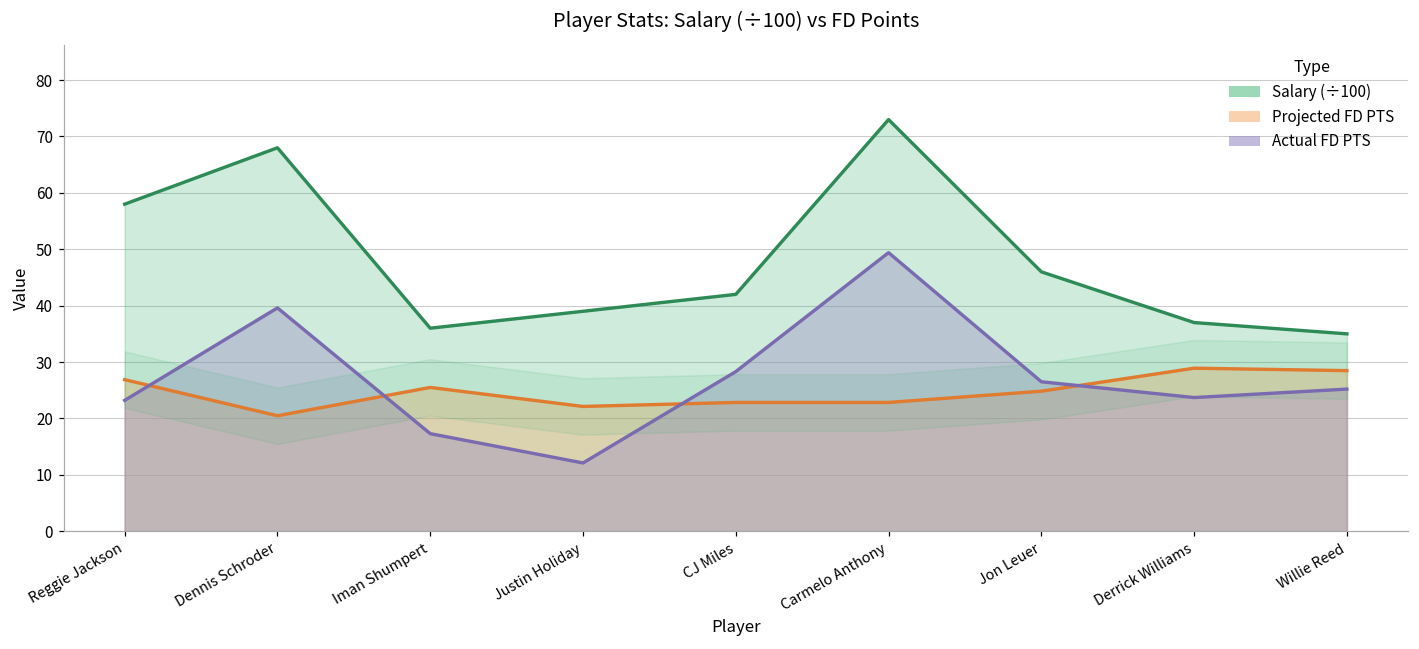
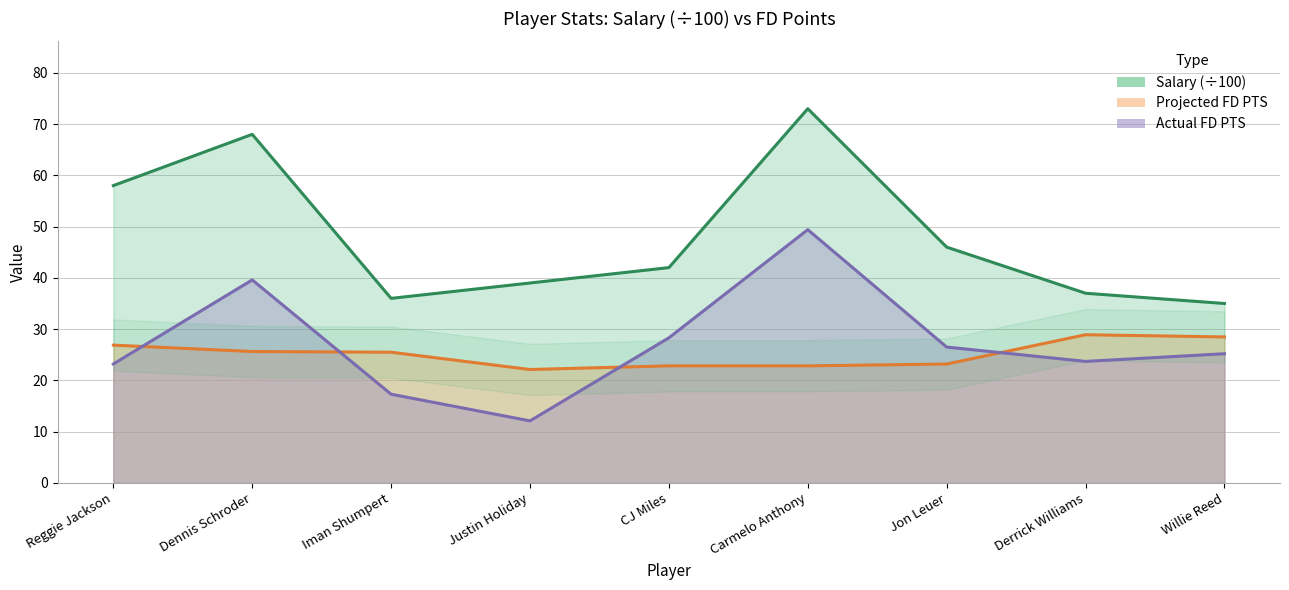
Projected FD PTS, Dennis Schroder: 20 -> 26
Projected FD PTS, Jon Leuer: 25 -> 23
